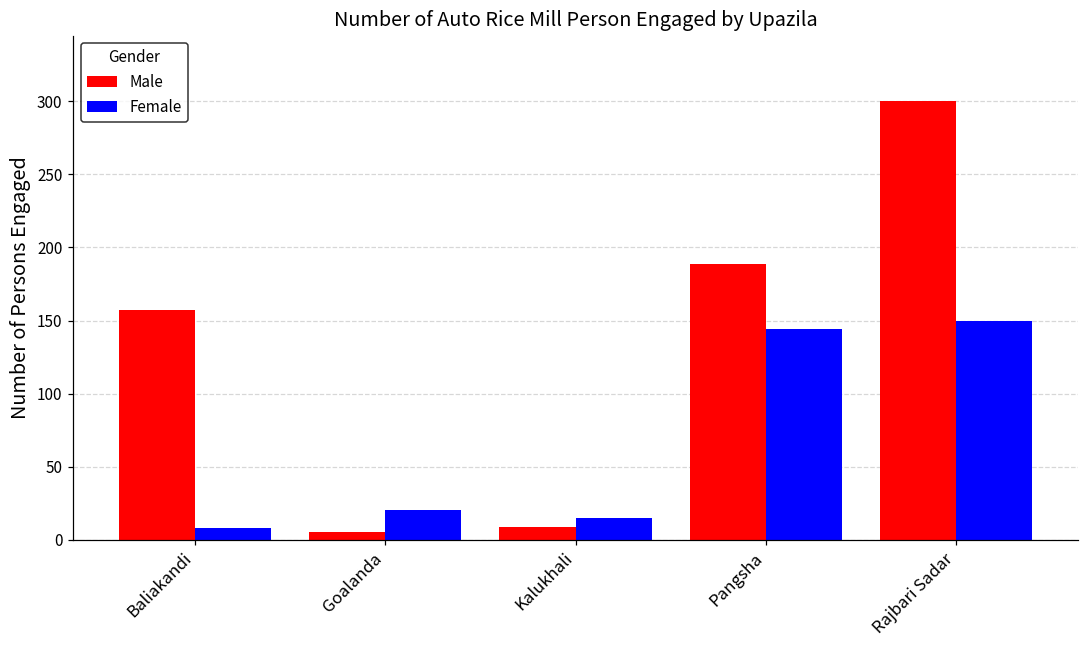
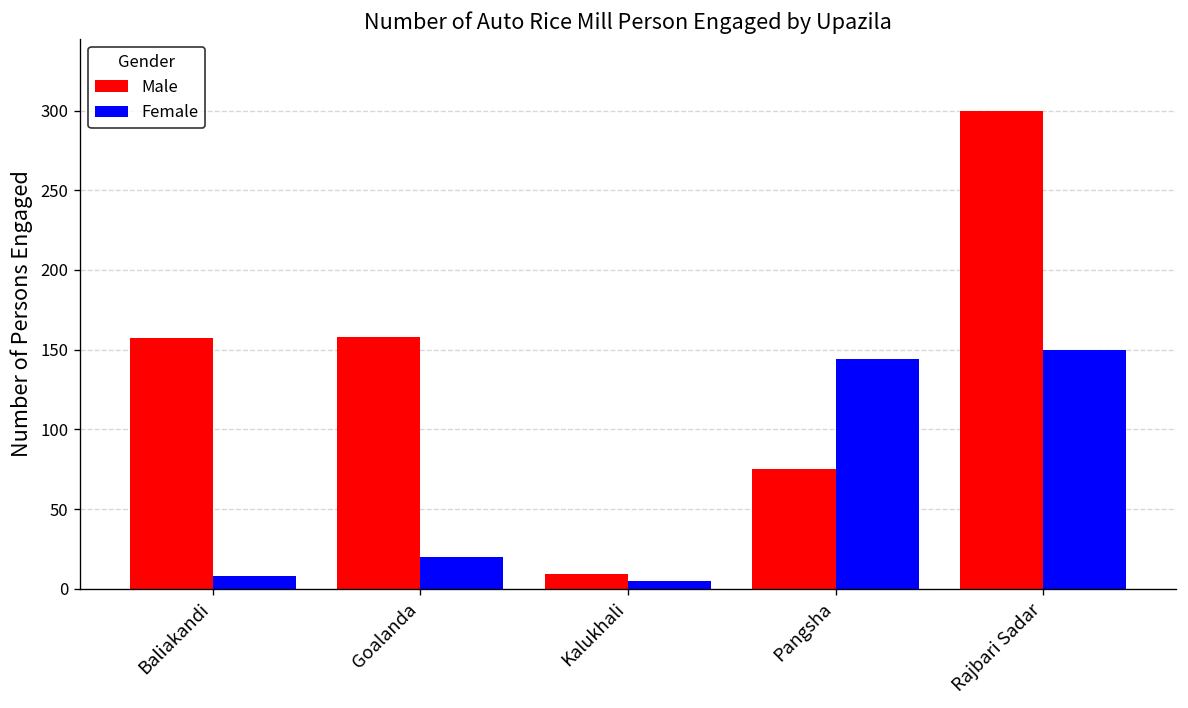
Male, Goalanda: 5 -> 158
Female, Kalukhali: 15 -> 5
Male, Pangsha: 189 -> 75
